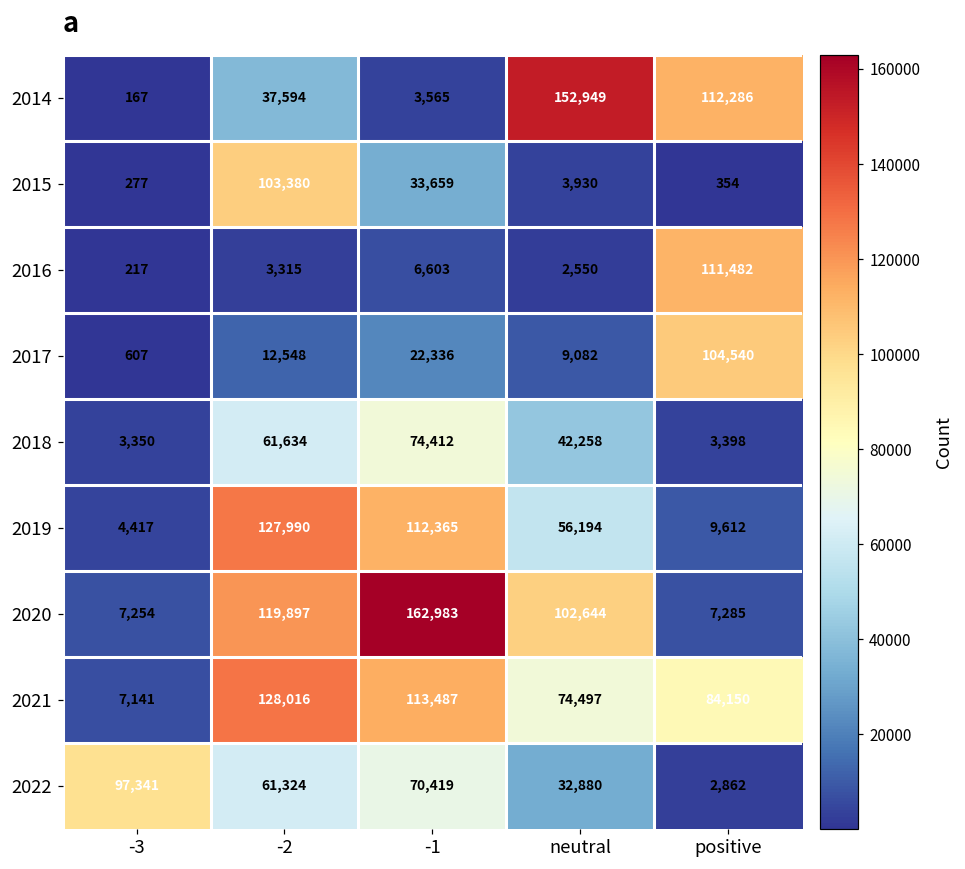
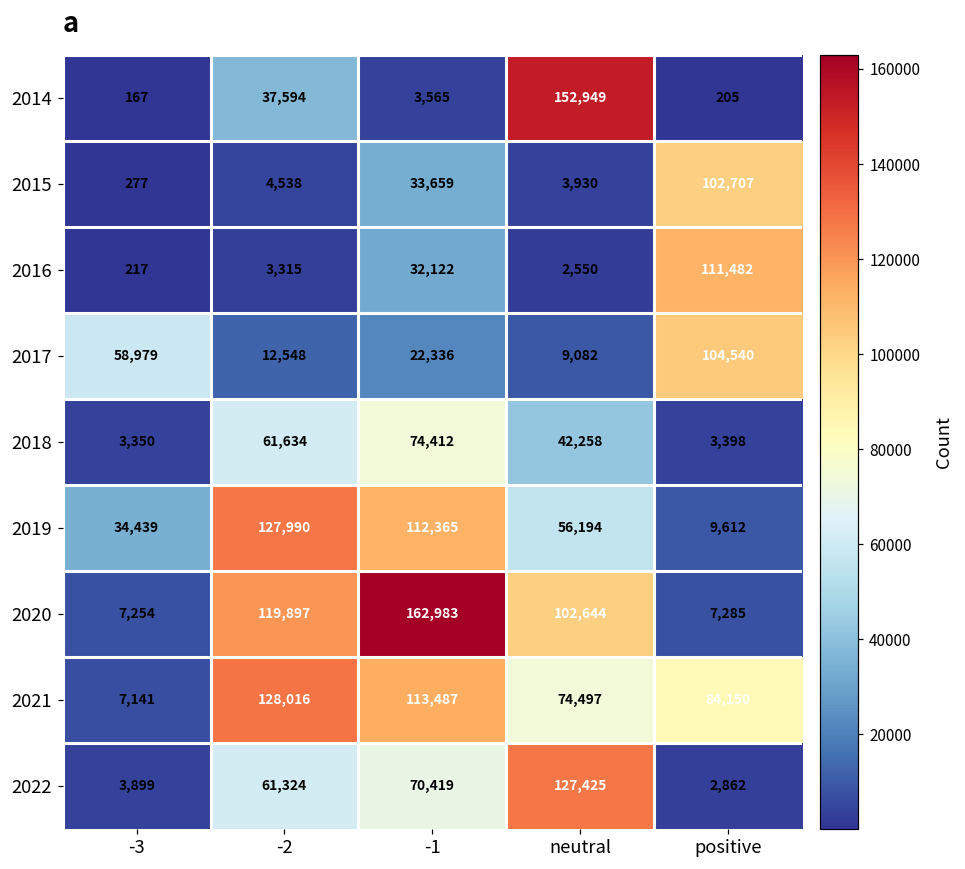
2014, positive: 112,286 -> 205
2015, -2: 103,380 -> 4,538
2015, positive: 354 -> 102,707
2016, -1: 6,603 -> 32,122
2017, -3: 607 -> 58,979
2019, -3: 4,417 -> 34,439
2022, -3: 97,341 -> 3,899
2022, neutral: 32,880 -> 127,425
